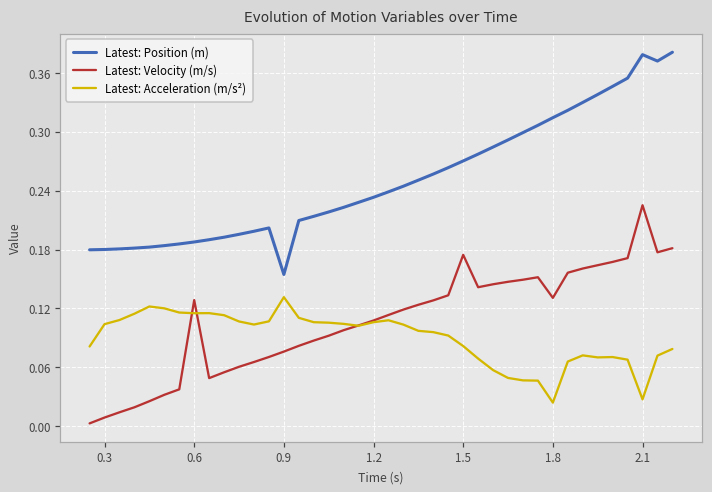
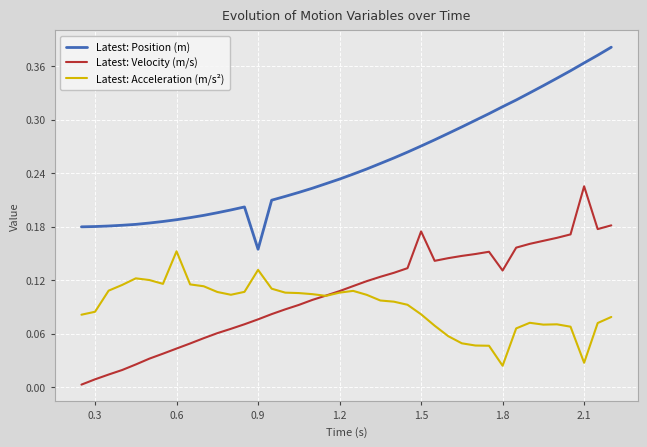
Latest: Acceleration (m/s²), 0.3: 0.10 -> 0.08
Latest: Velocity (m/s), 0.6: 0.13 -> 0.04
Latest: Acceleration (m/s²), 0.6: 0.12 -> 0.15
Latest: Position (m), 2.1: 0.38 -> 0.36
